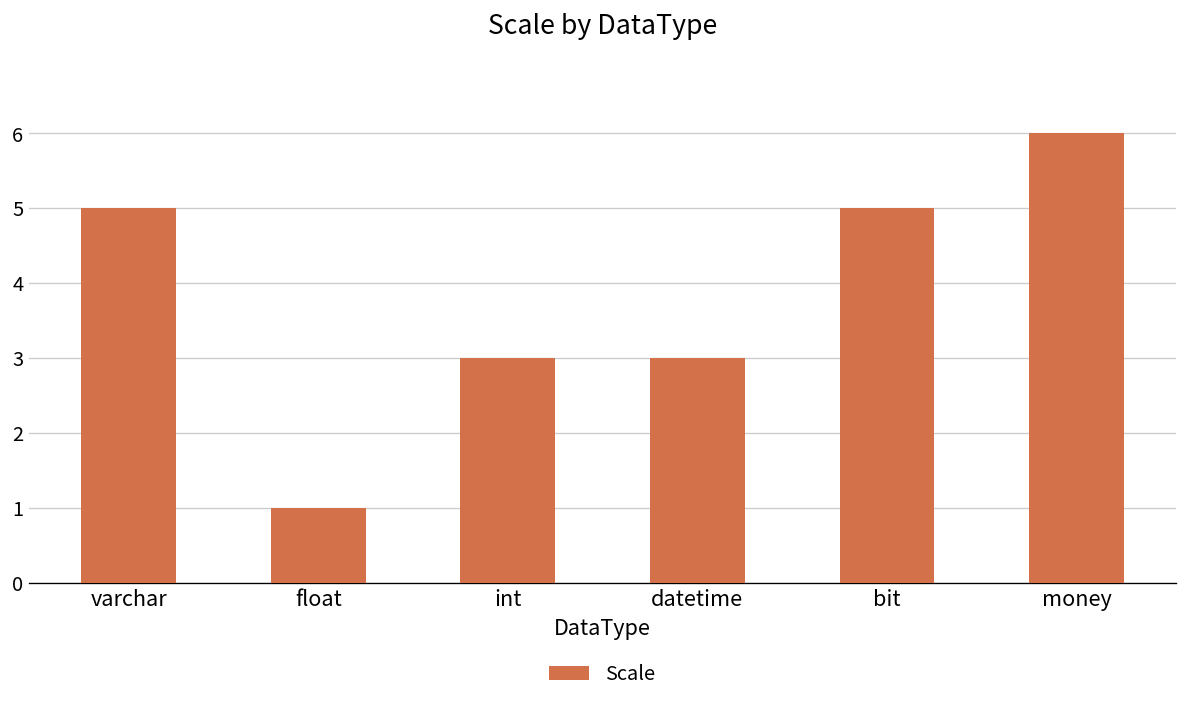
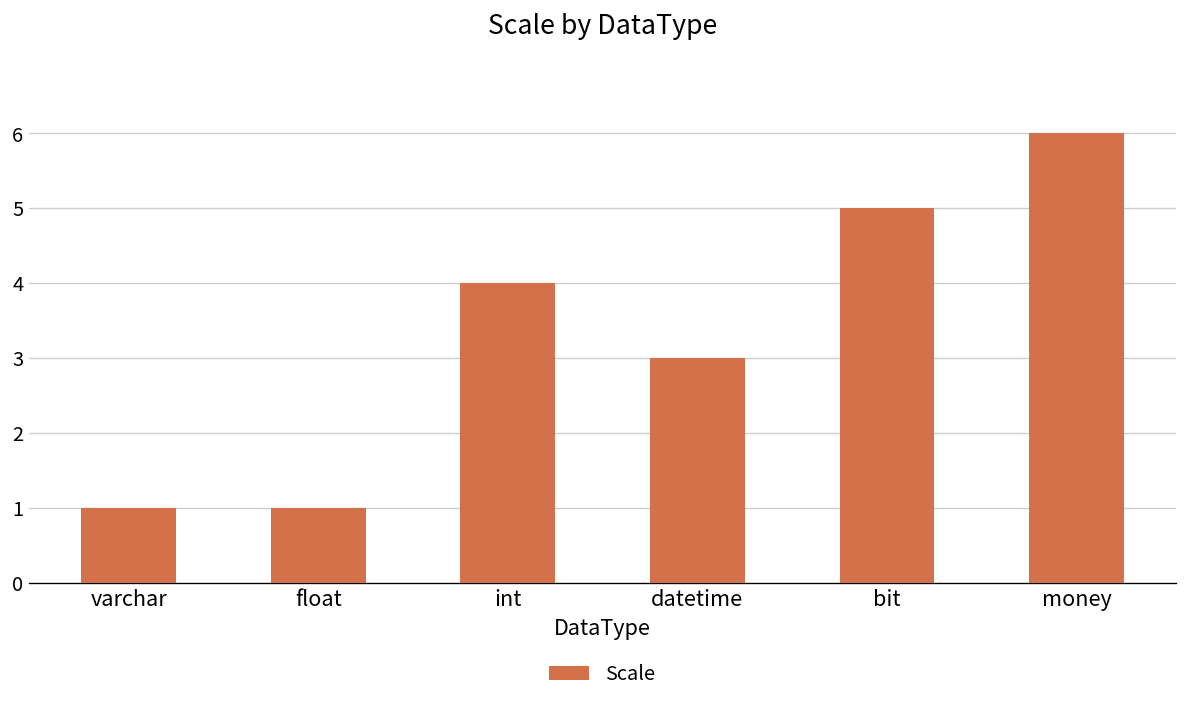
varchar: 5 -> 1
int: 3 -> 4
